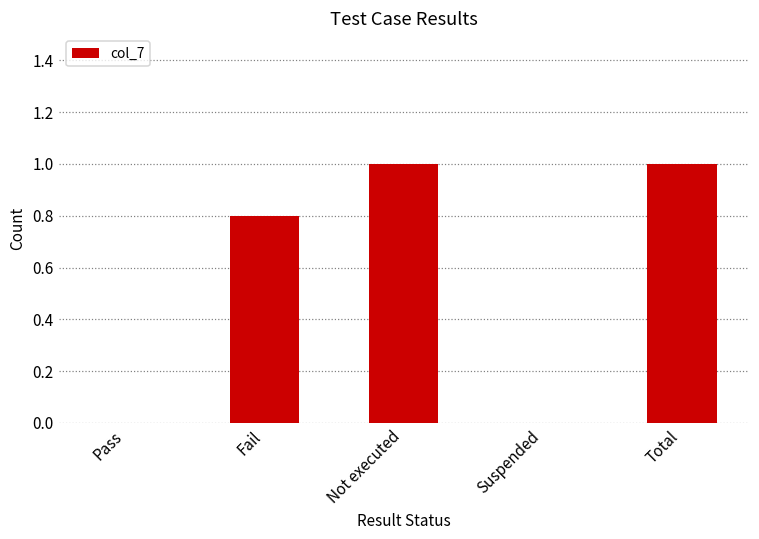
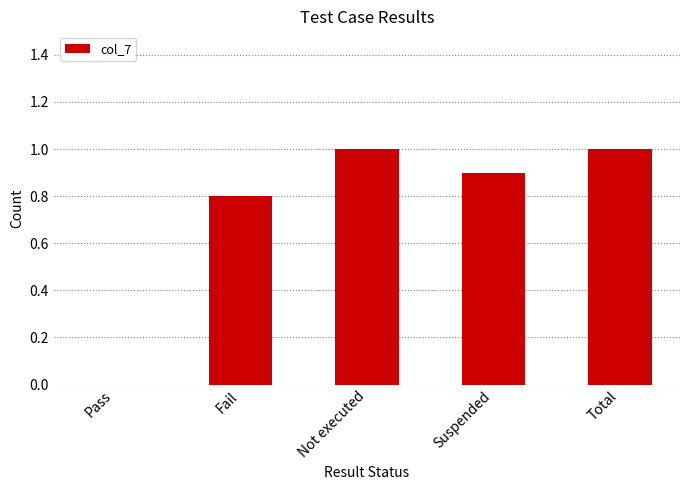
Suspended: 0.0 -> 0.9
